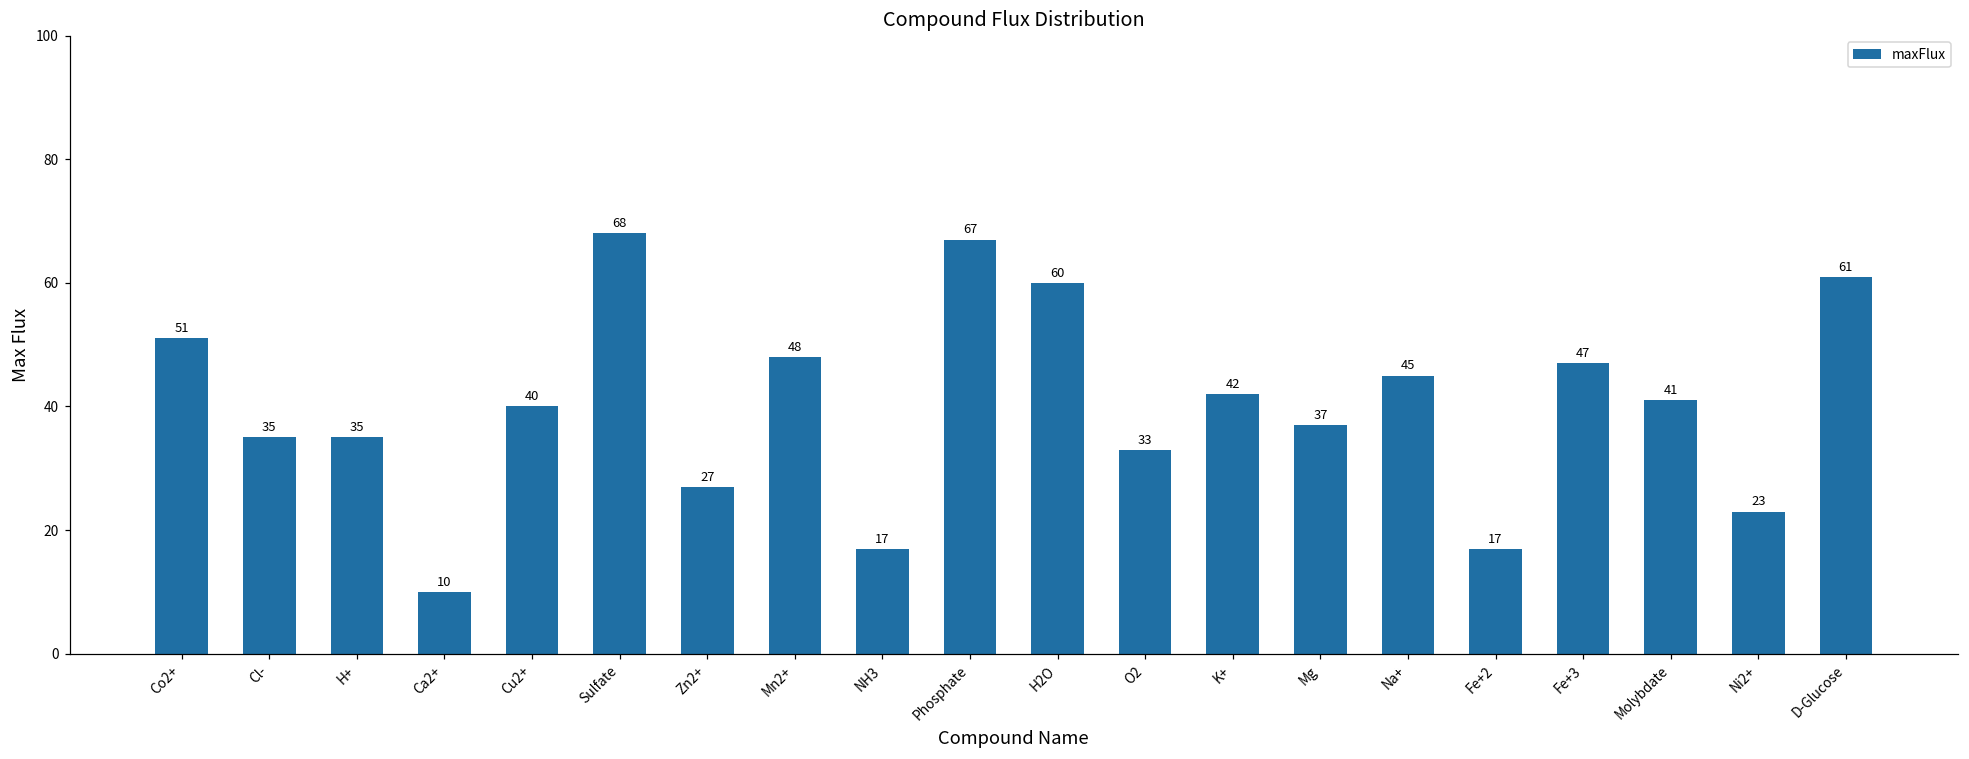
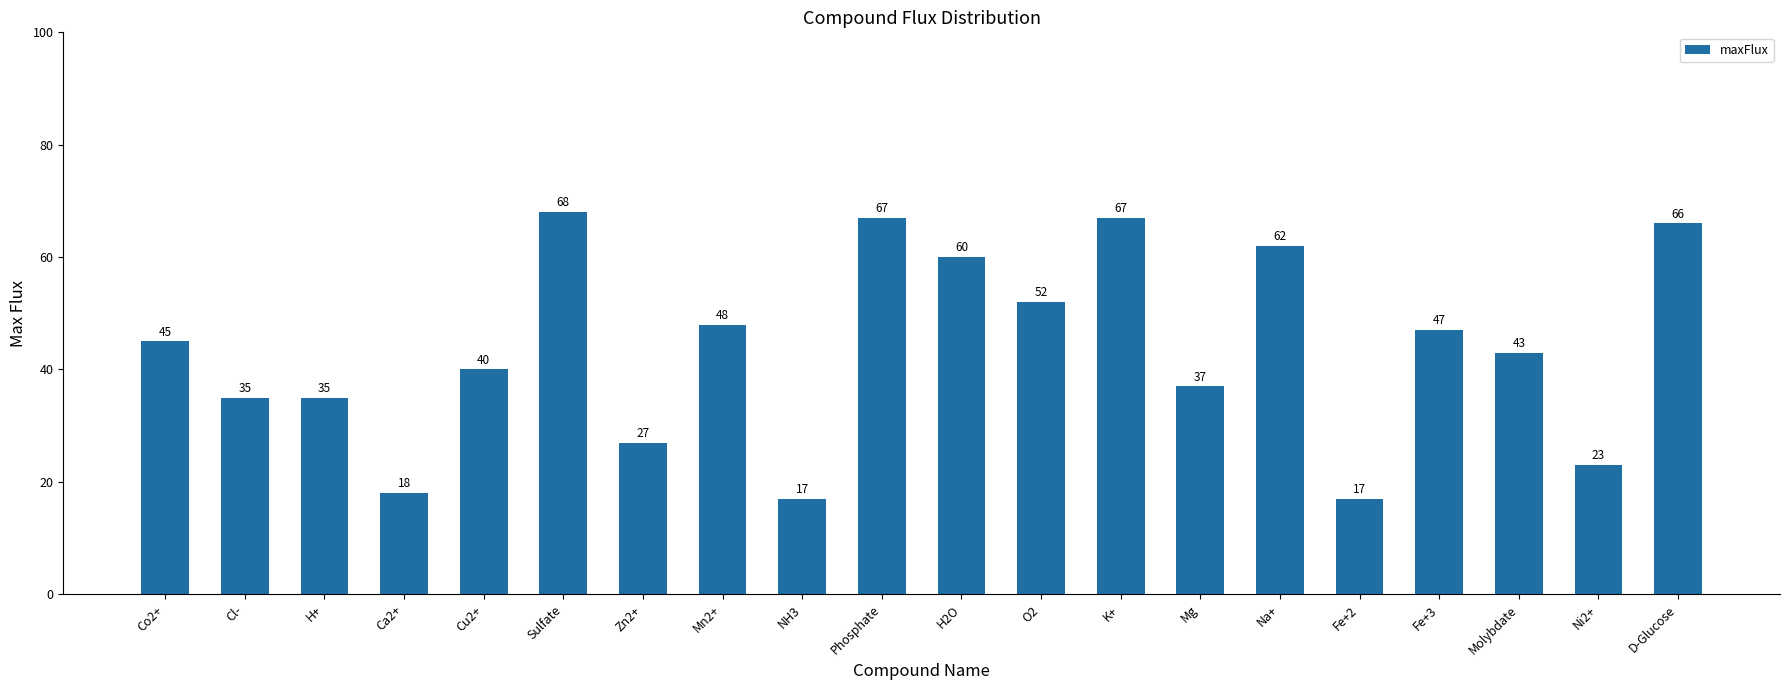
Co2+: 51 -> 45
Ca2+: 10 -> 18
O2: 33 -> 52
K+: 42 -> 67
Na+: 45 -> 62
Molybdate: 41 -> 43
D-Glucose: 61 -> 66
